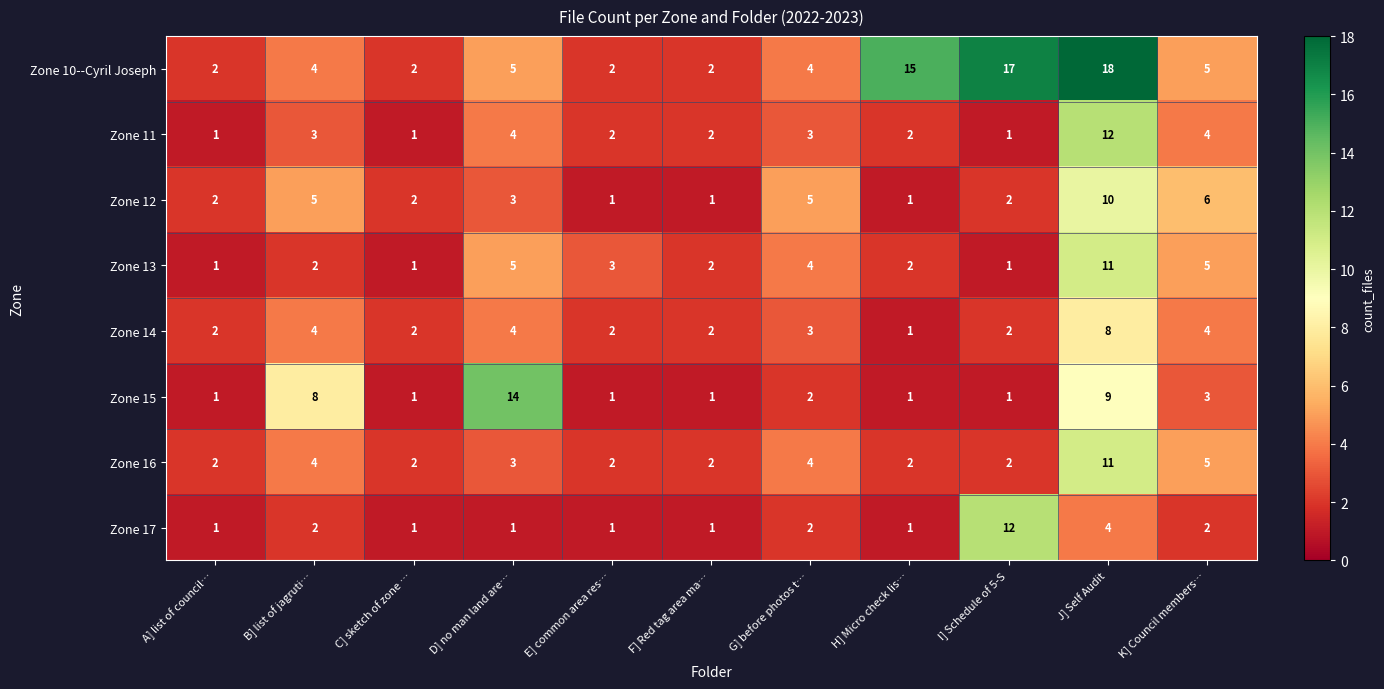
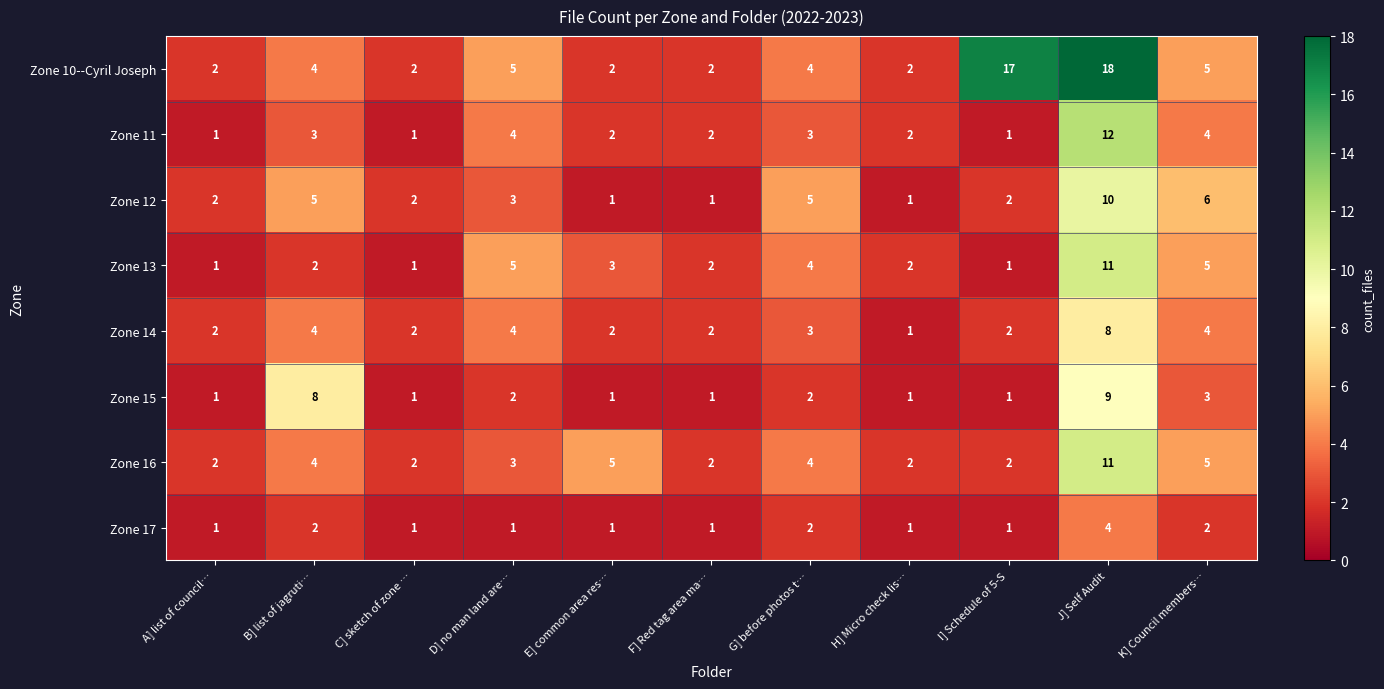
Zone 10--Cyril Joseph, H] Micro check lis…: 15 -> 2
Zone 15, D] no man land are…: 14 -> 2
Zone 16, E] common area res…: 2 -> 5
Zone 17, I] Schedule of 5-S: 12 -> 1
